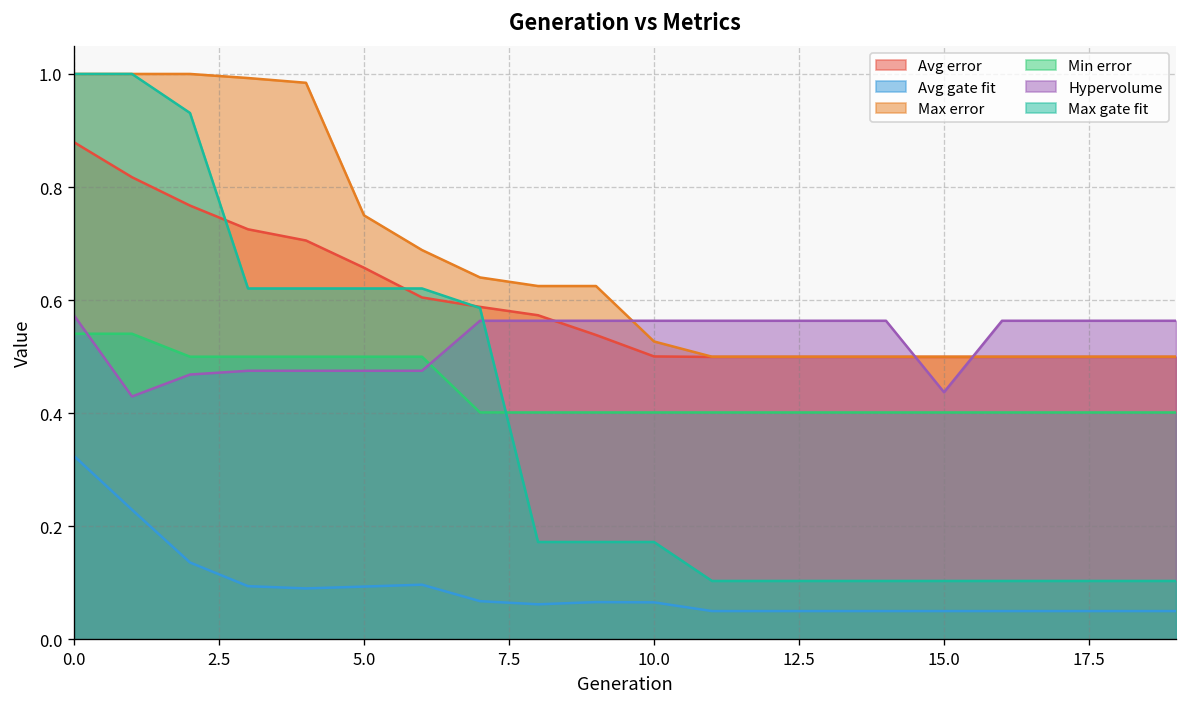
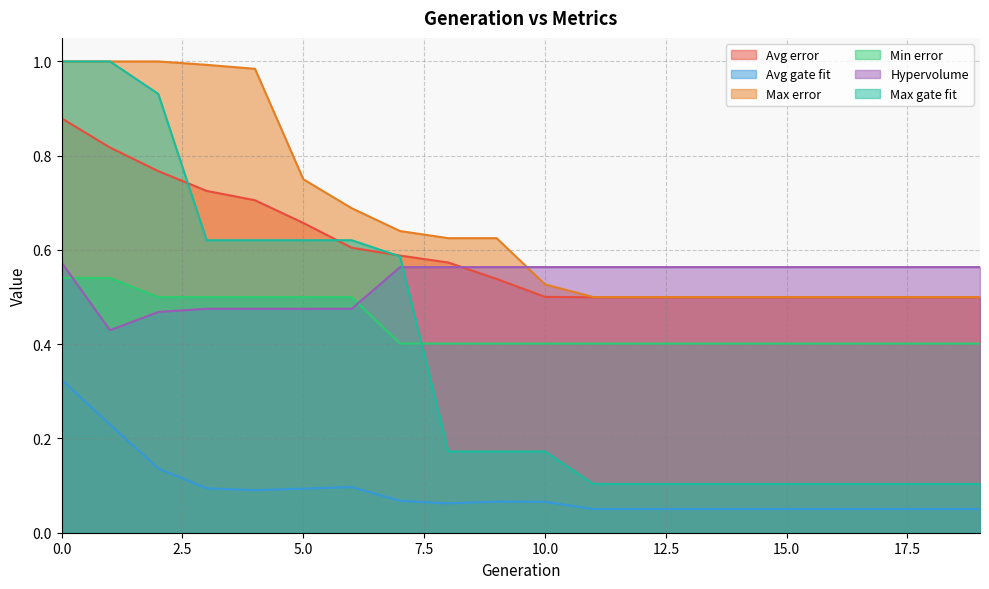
Hypervolume, 15.0: 0.44 -> 0.56
